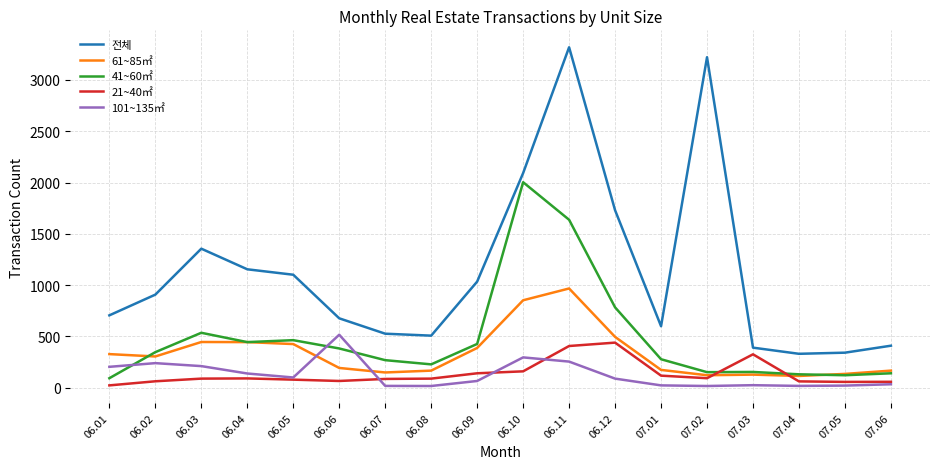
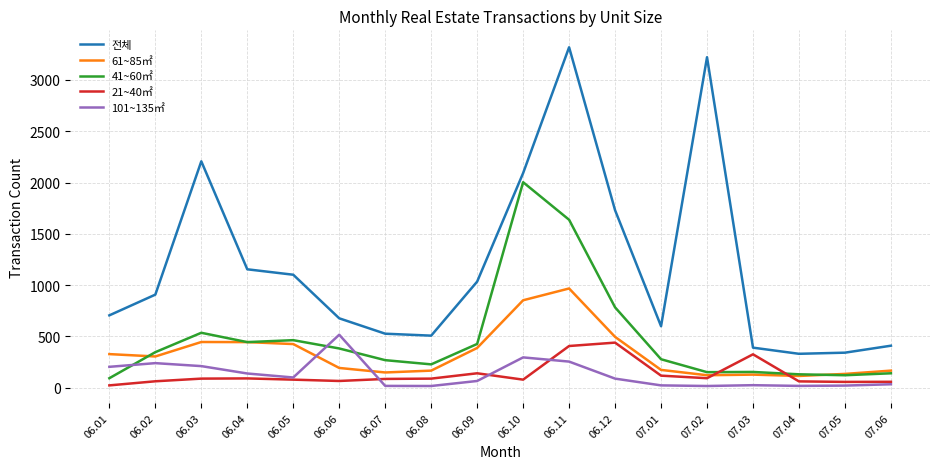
전체, 06.03: 1360 -> 2210
21~40㎡, 06.10: 160 -> 80
